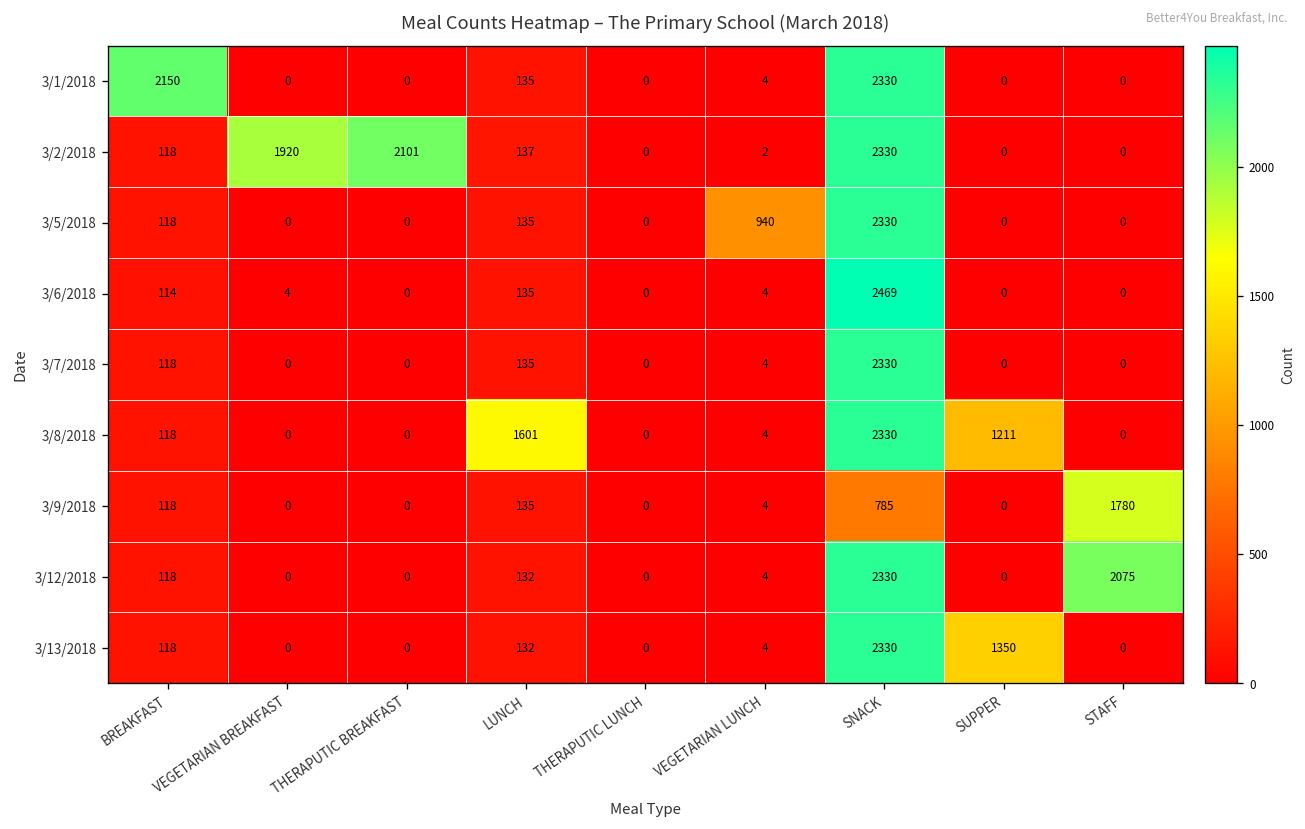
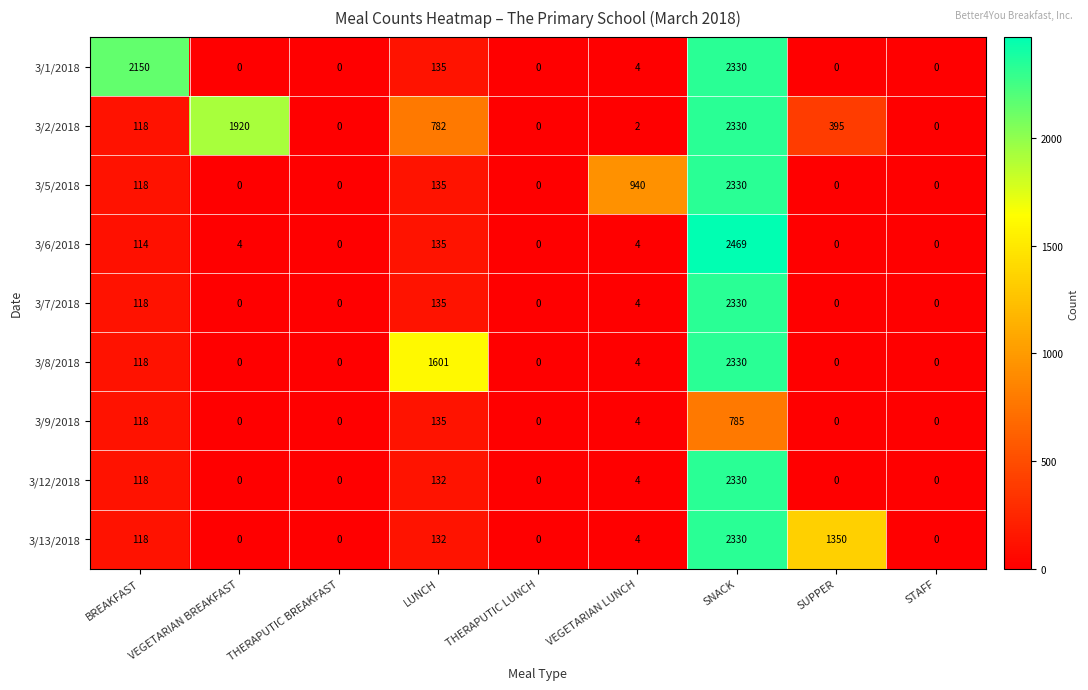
3/2/2018, THERAPUTIC BREAKFAST: 2101 -> 0
3/2/2018, LUNCH: 137 -> 782
3/2/2018, SUPPER: 0 -> 395
3/8/2018, SUPPER: 1211 -> 0
3/9/2018, STAFF: 1780 -> 0
3/12/2018, STAFF: 2075 -> 0
